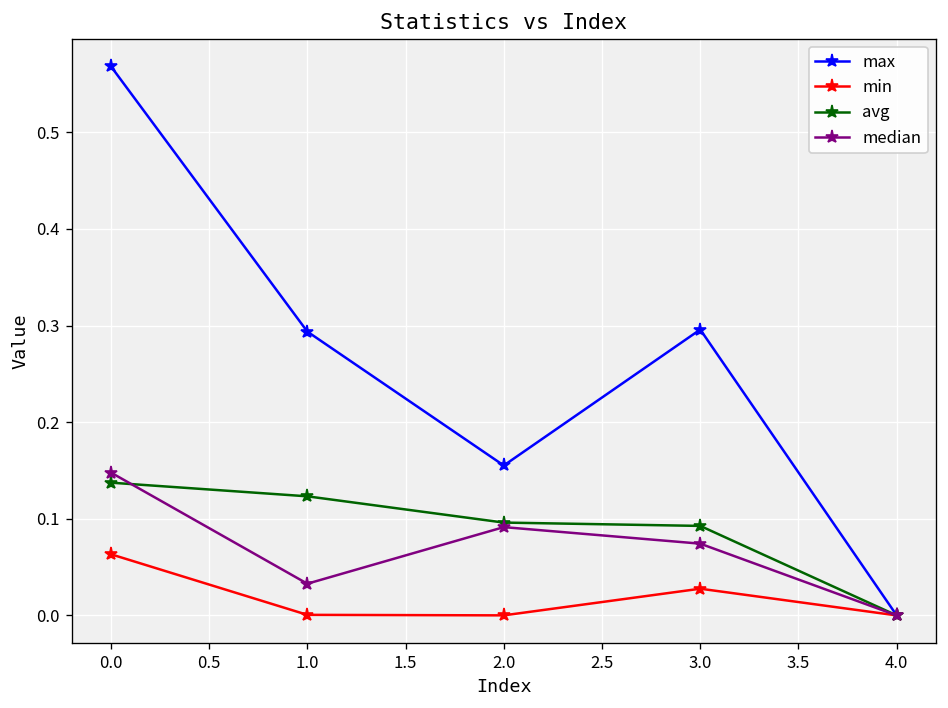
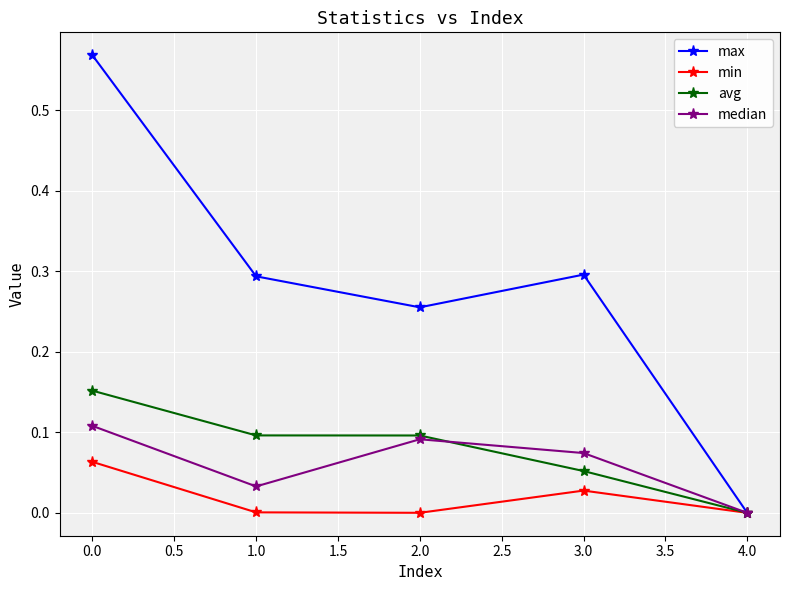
avg, 0.0: 0.14 -> 0.15
median, 0.0: 0.15 -> 0.11
avg, 1.0: 0.12 -> 0.10
max, 2.0: 0.16 -> 0.26
avg, 3.0: 0.09 -> 0.05
